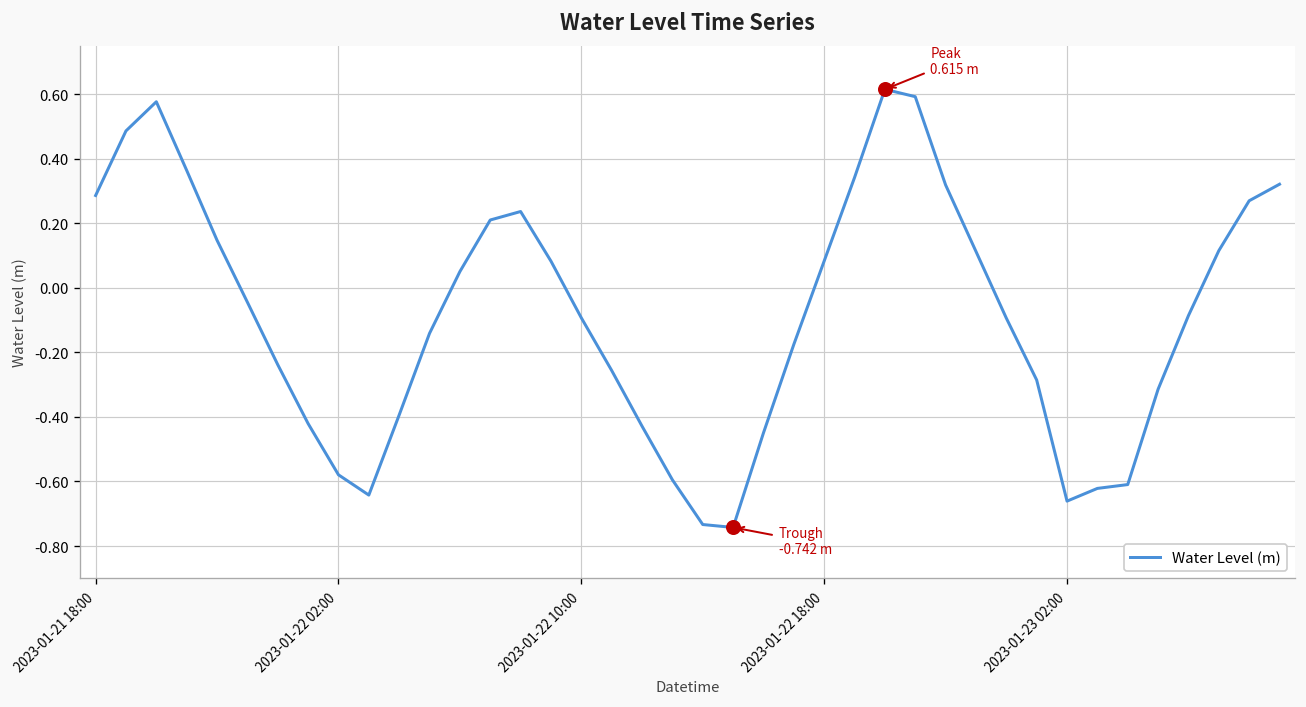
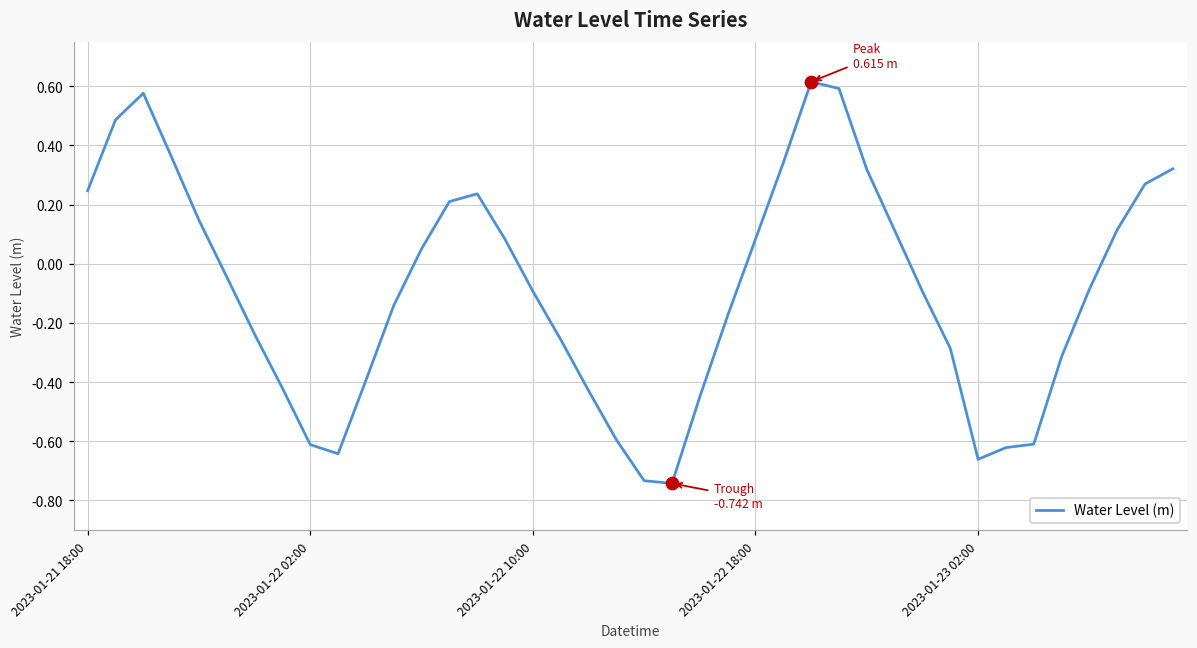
Water Level (m), 2023-01-21 18:00: 0.29 -> 0.25
Water Level (m), 2023-01-22 02:00: -0.58 -> -0.61
